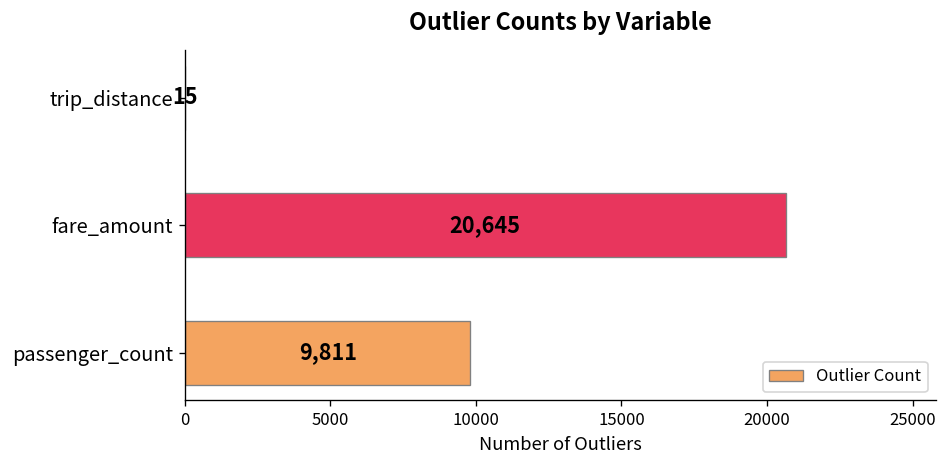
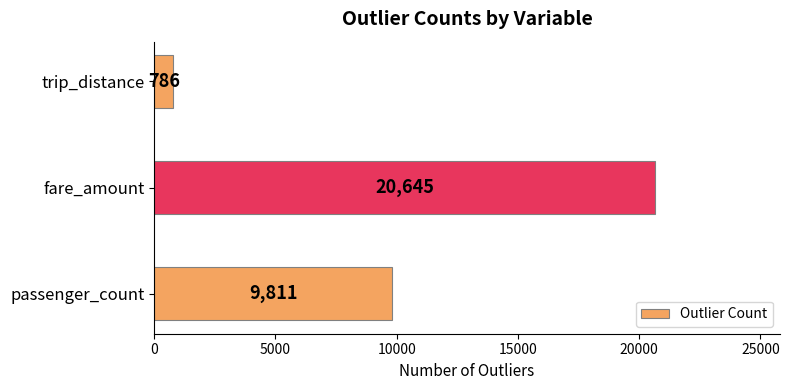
trip_distance: 15 -> 786
